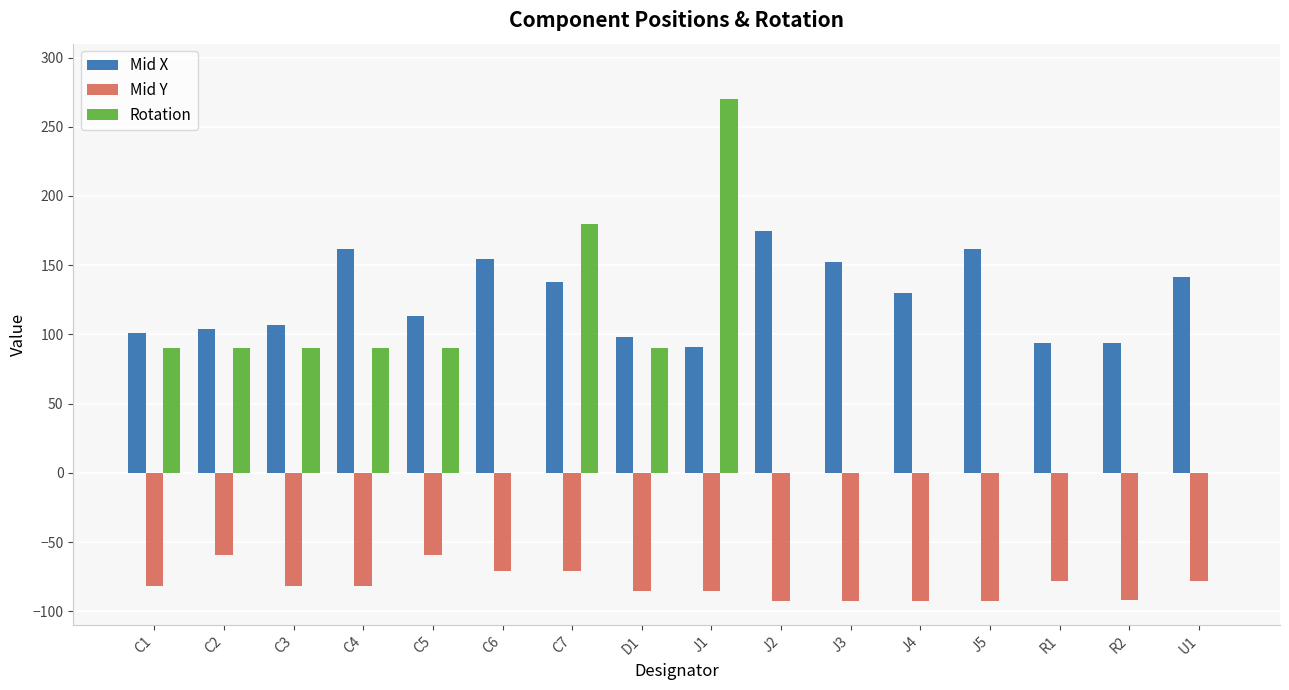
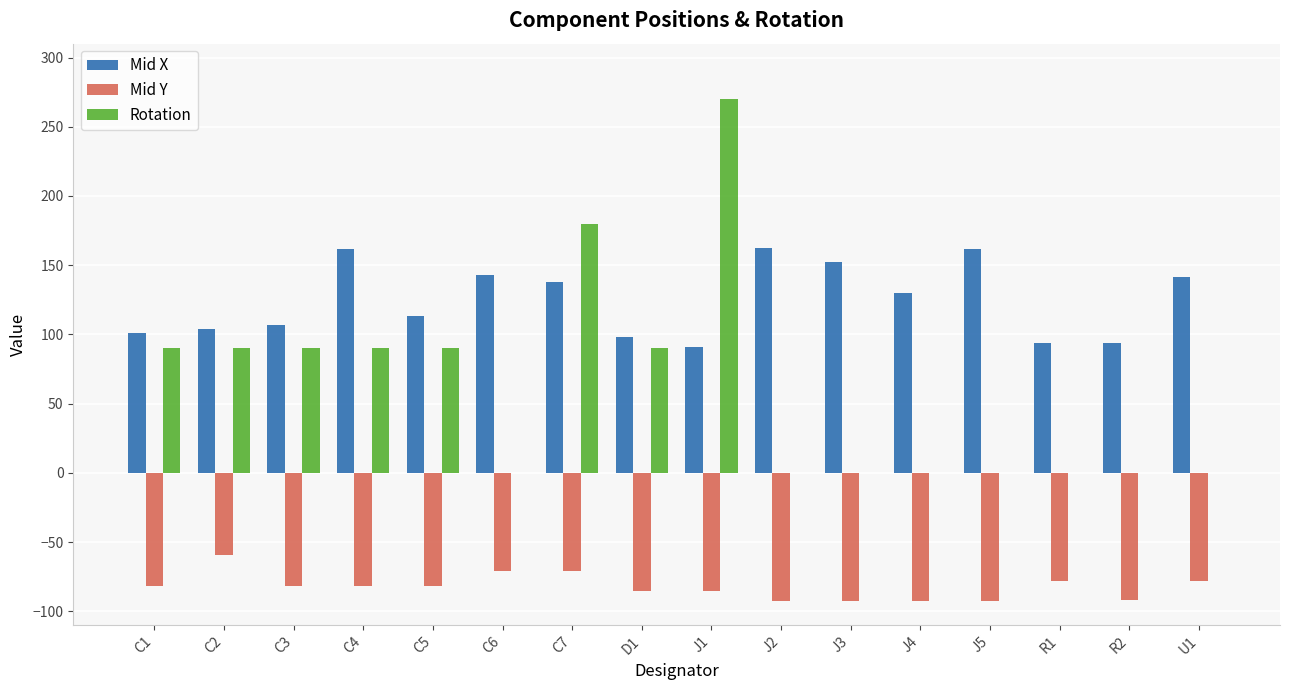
Mid Y, C5: -59 -> -81
Mid X, C6: 155 -> 143
Mid X, J2: 175 -> 163
